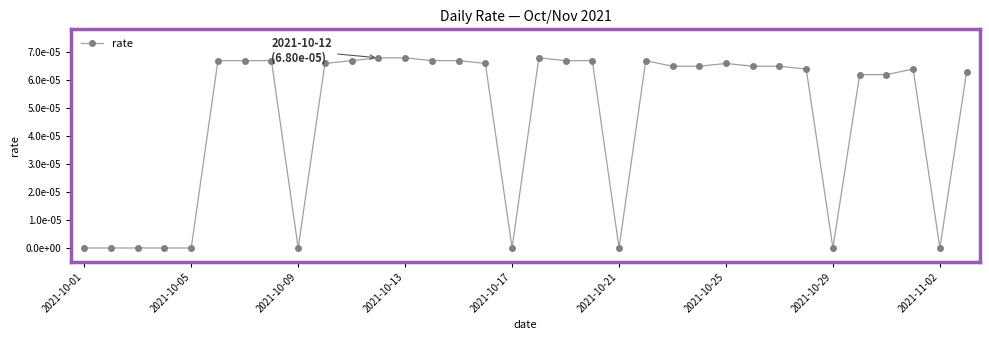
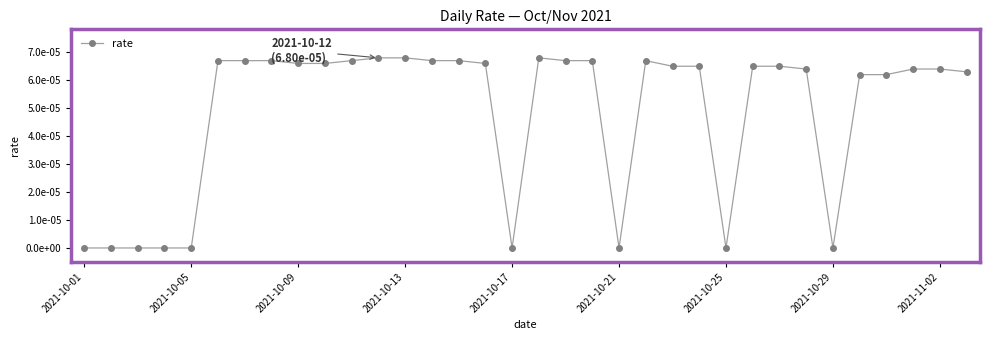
2021-10-09: 0.0000 -> 0.0001
2021-10-25: 0.0001 -> 0.0000
2021-11-02: 0.0000 -> 0.0001
